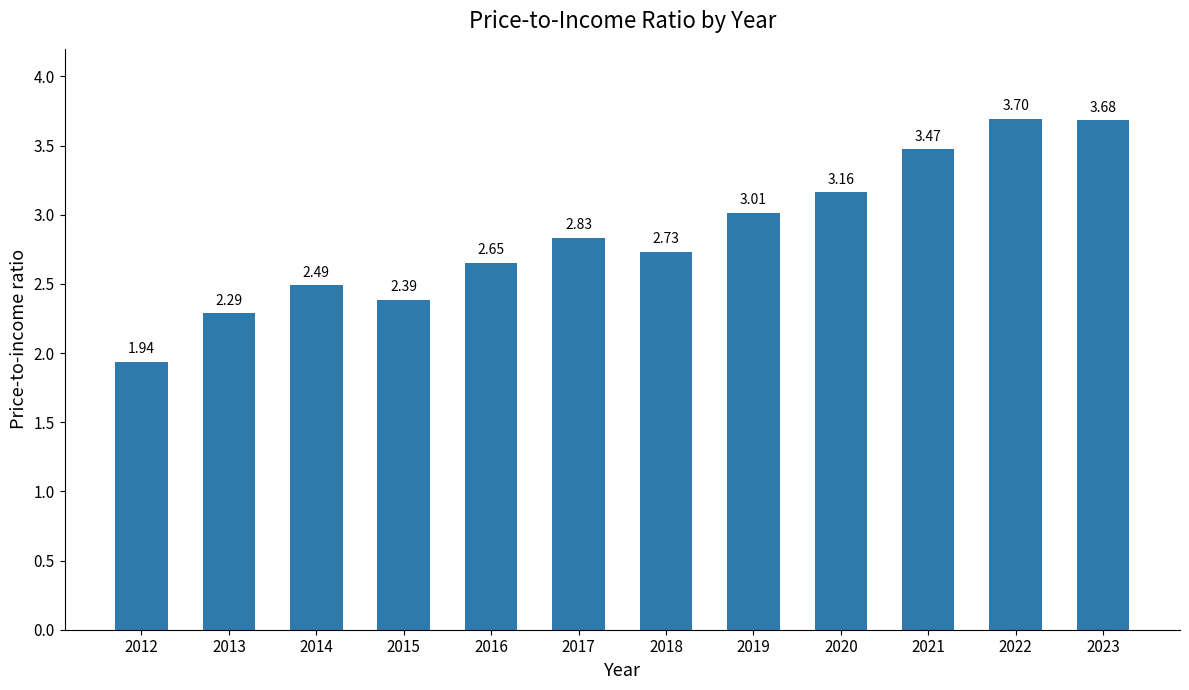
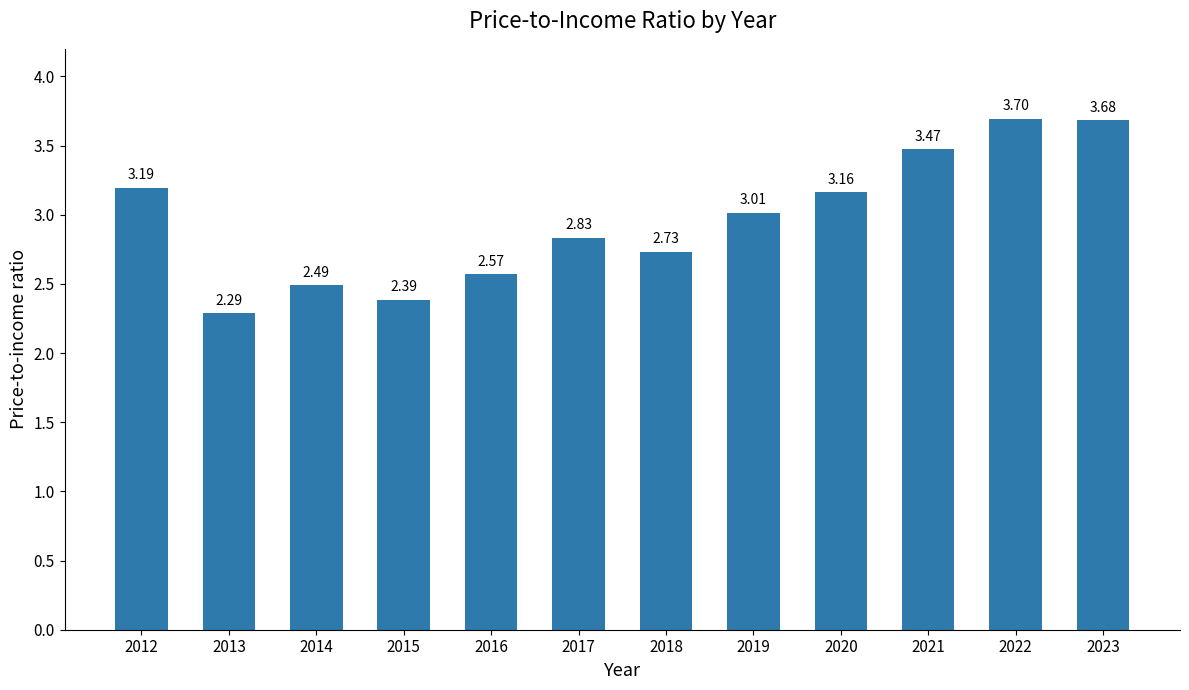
2012: 1.94 -> 3.19
2016: 2.65 -> 2.57
